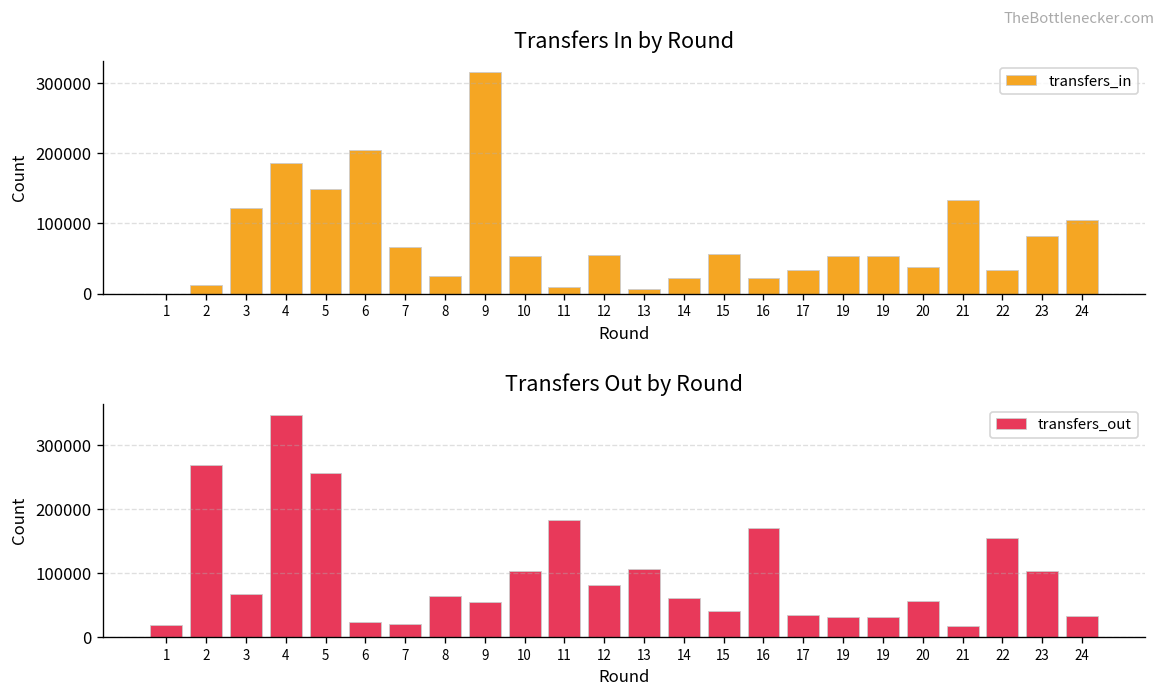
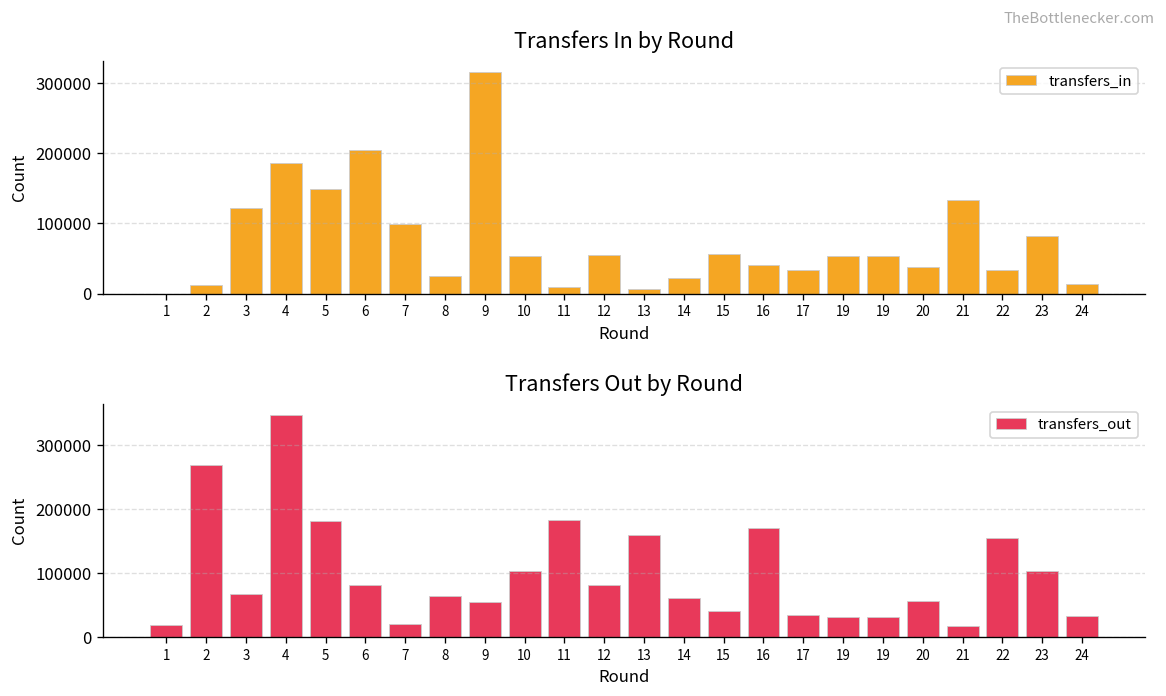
Transfers In by Round, 7: 70000 -> 100000
Transfers In by Round, 16: 20000 -> 40000
Transfers In by Round, 24: 110000 -> 10000
Transfers Out by Round, 5: 260000 -> 180000
Transfers Out by Round, 6: 20000 -> 80000
Transfers Out by Round, 13: 110000 -> 160000
